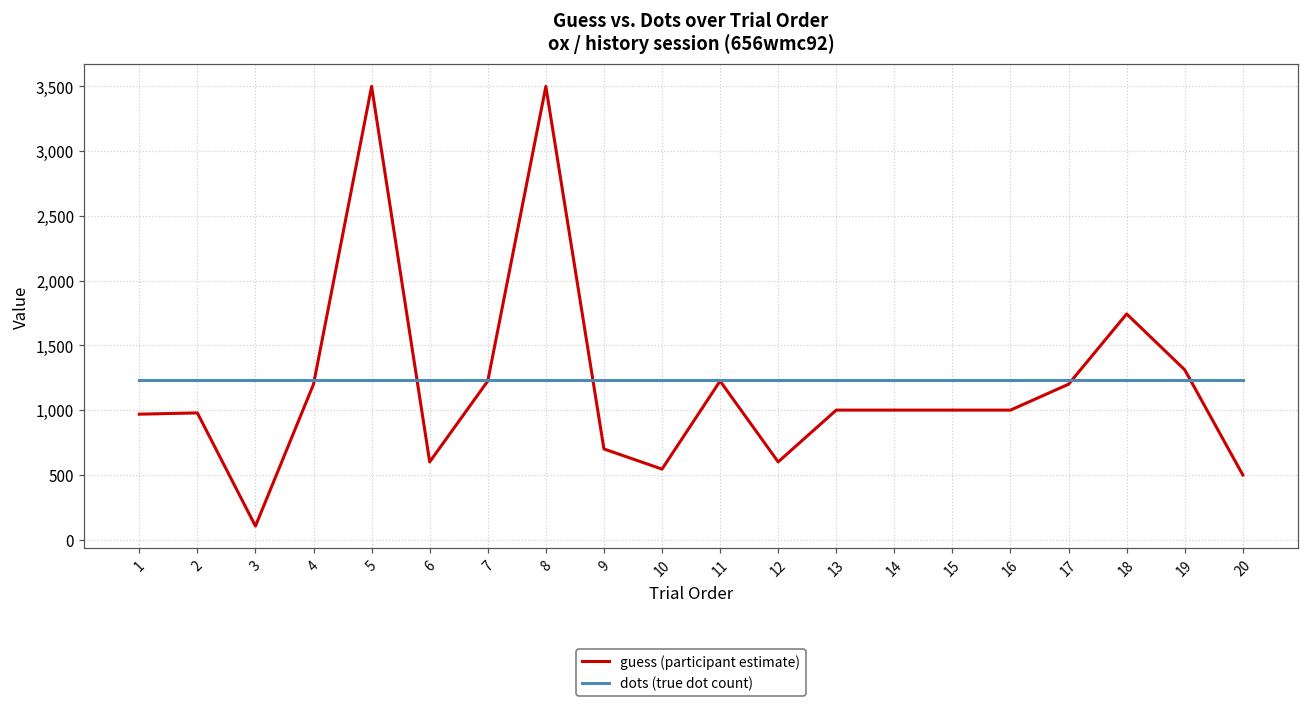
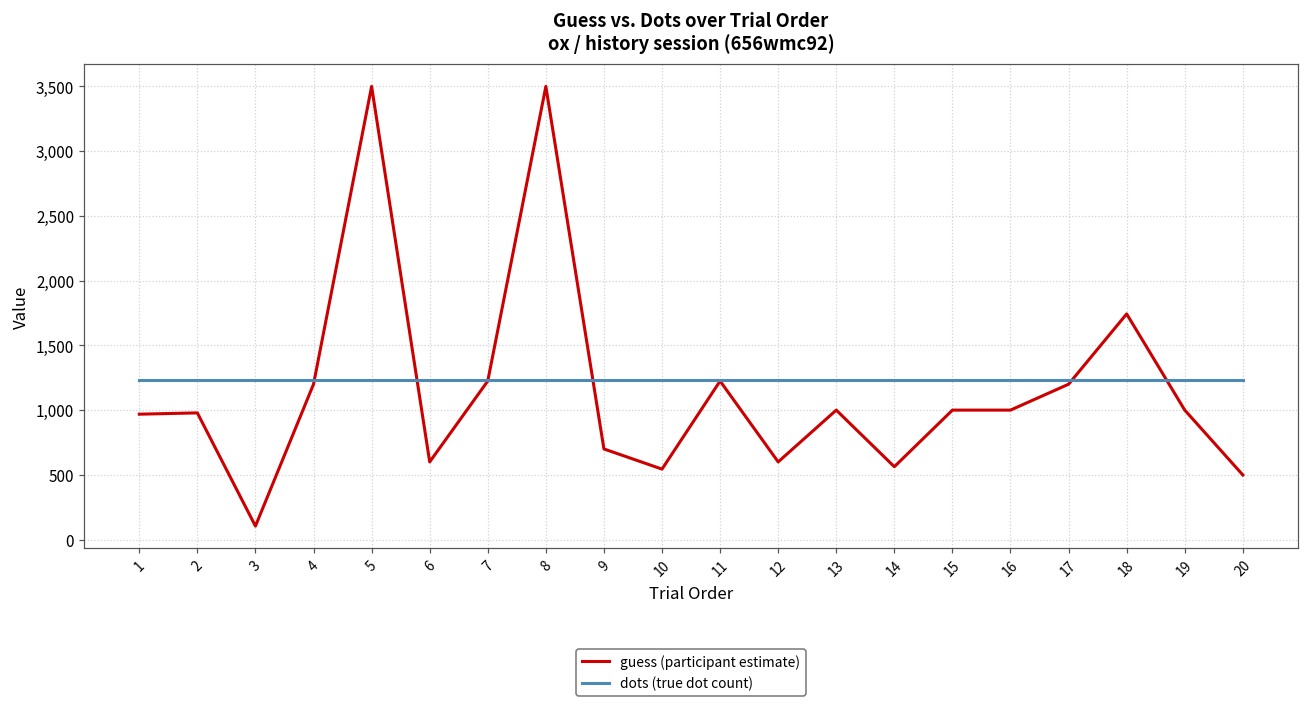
guess (participant estimate), 14: 1,000 -> 560
guess (participant estimate), 19: 1,310 -> 1,000
